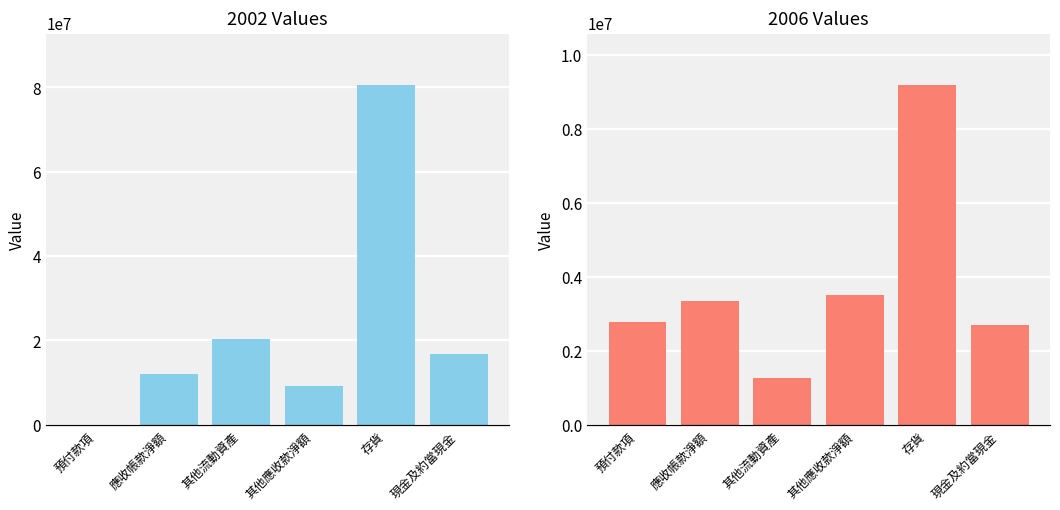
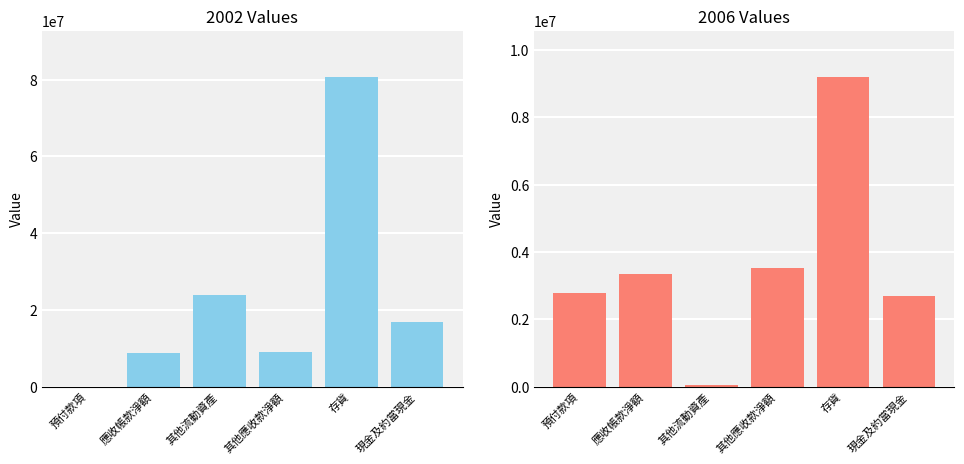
2002 Values, 應收帳款淨額: 12000000 -> 9000000
2002 Values, 其他流動資產: 20000000 -> 24000000
2006 Values, 其他流動資產: 1300000 -> 0
